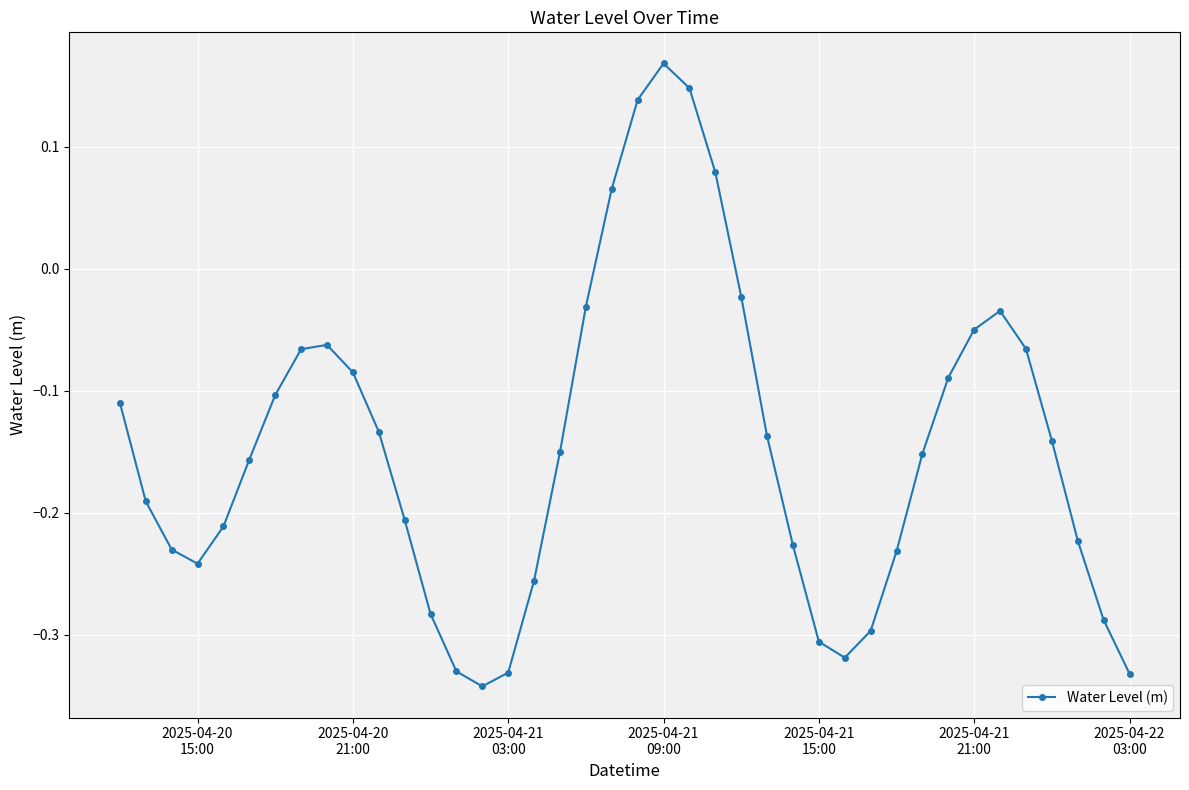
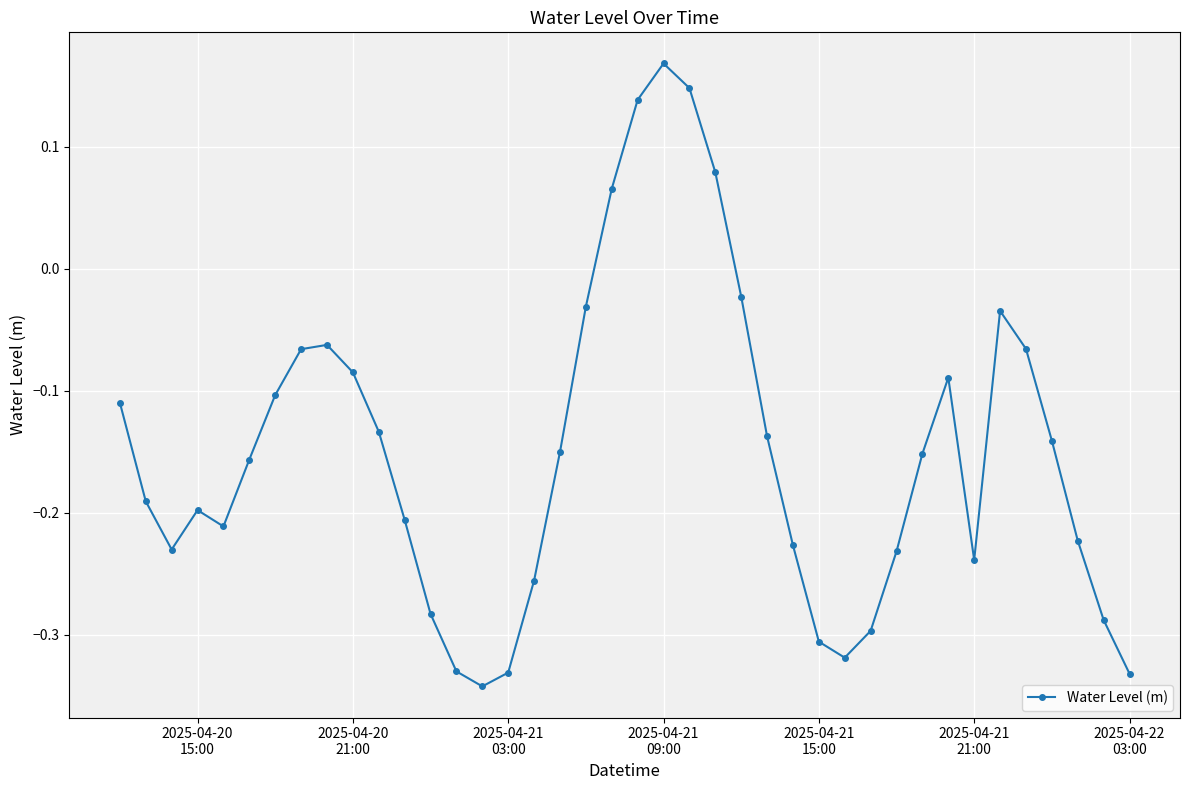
2025-04-20 15:00: -0.242 -> -0.198
2025-04-21 21:00: -0.050 -> -0.239
